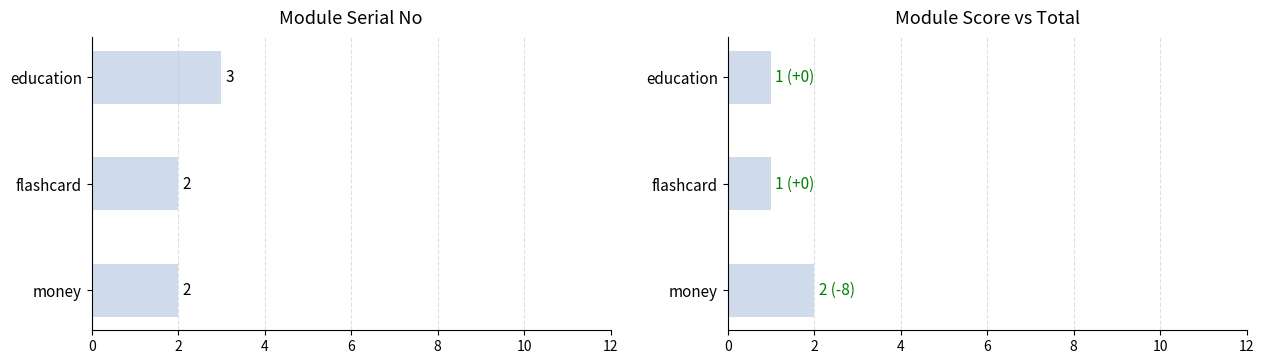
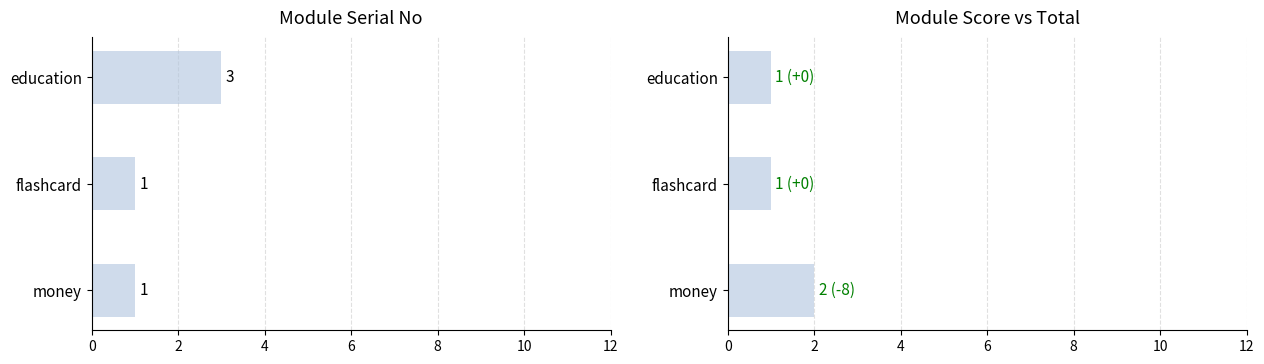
Module Serial No, flashcard: 2 -> 1
Module Serial No, money: 2 -> 1
